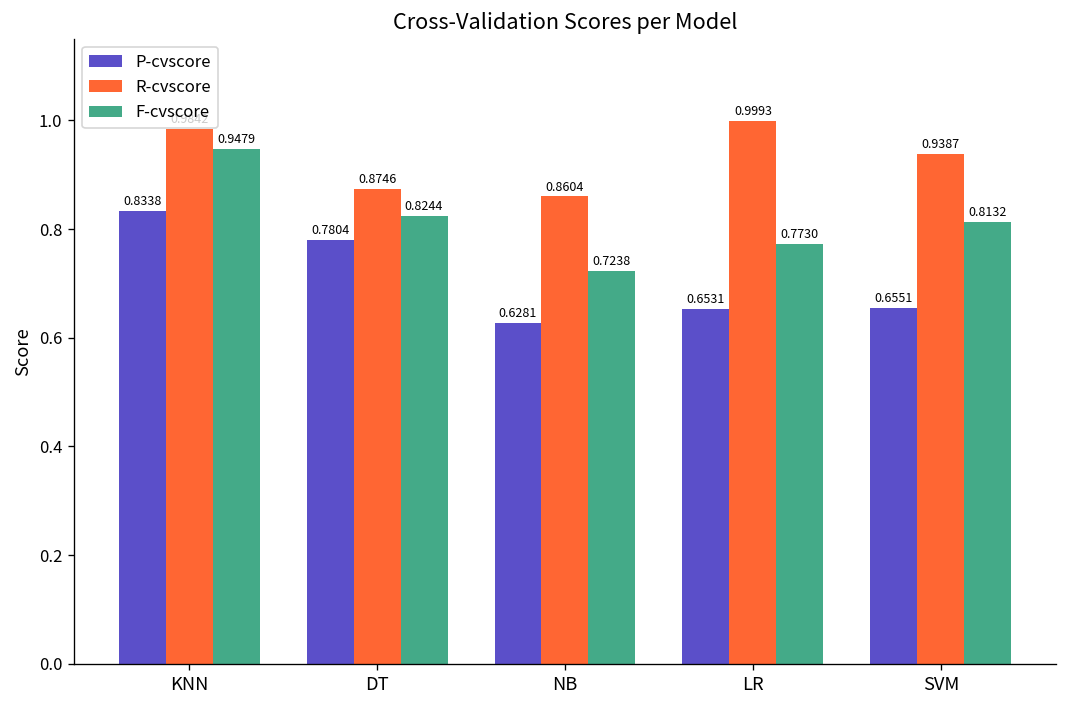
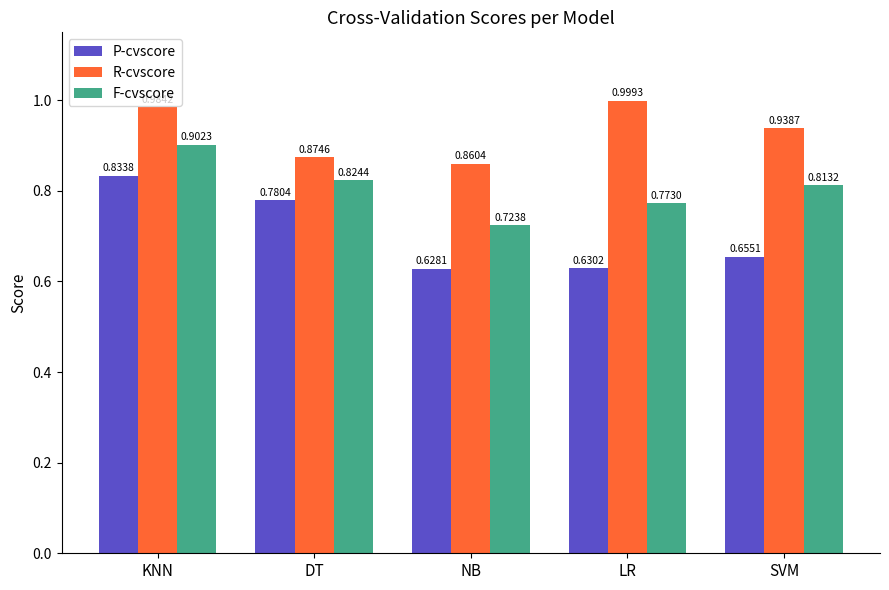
F-cvscore, KNN: 0.9479 -> 0.9023
P-cvscore, LR: 0.6531 -> 0.6302
